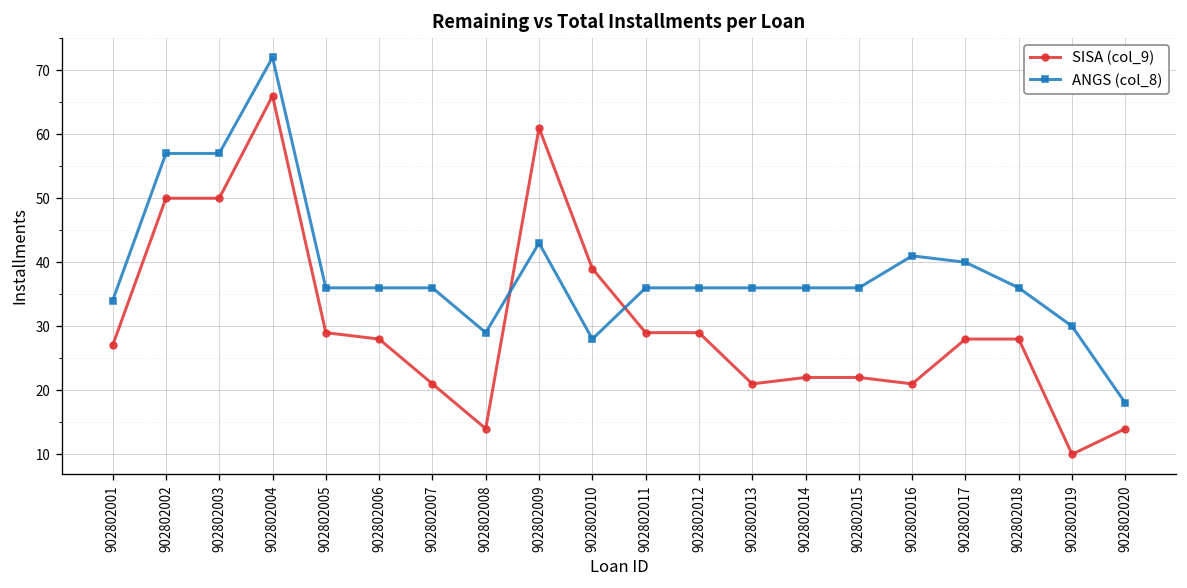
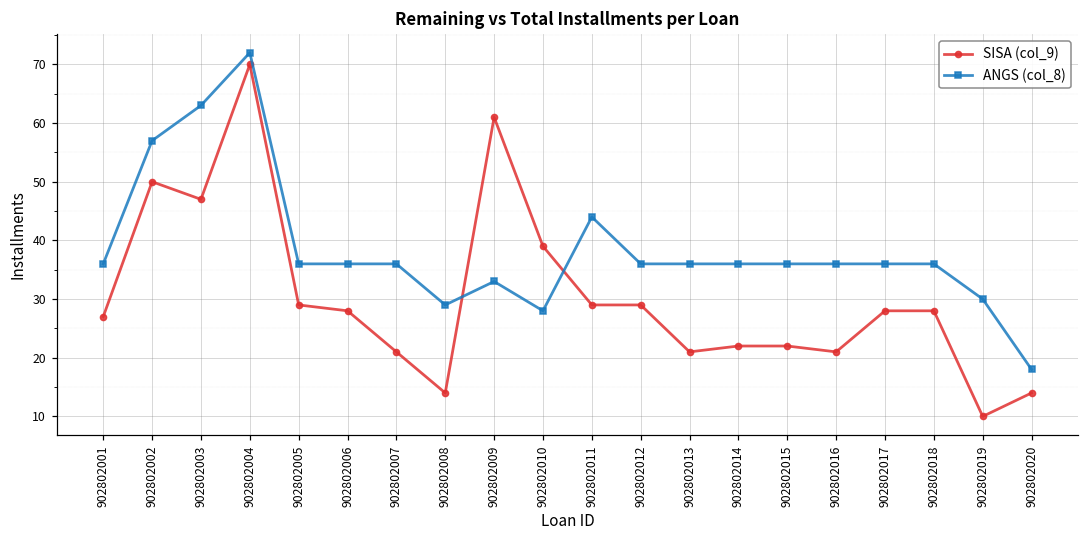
ANGS (col_8), 902802001: 34 -> 36
SISA (col_9), 902802003: 50 -> 47
ANGS (col_8), 902802003: 57 -> 63
SISA (col_9), 902802004: 66 -> 70
ANGS (col_8), 902802009: 43 -> 33
ANGS (col_8), 902802011: 36 -> 44
ANGS (col_8), 902802016: 41 -> 36
ANGS (col_8), 902802017: 40 -> 36
